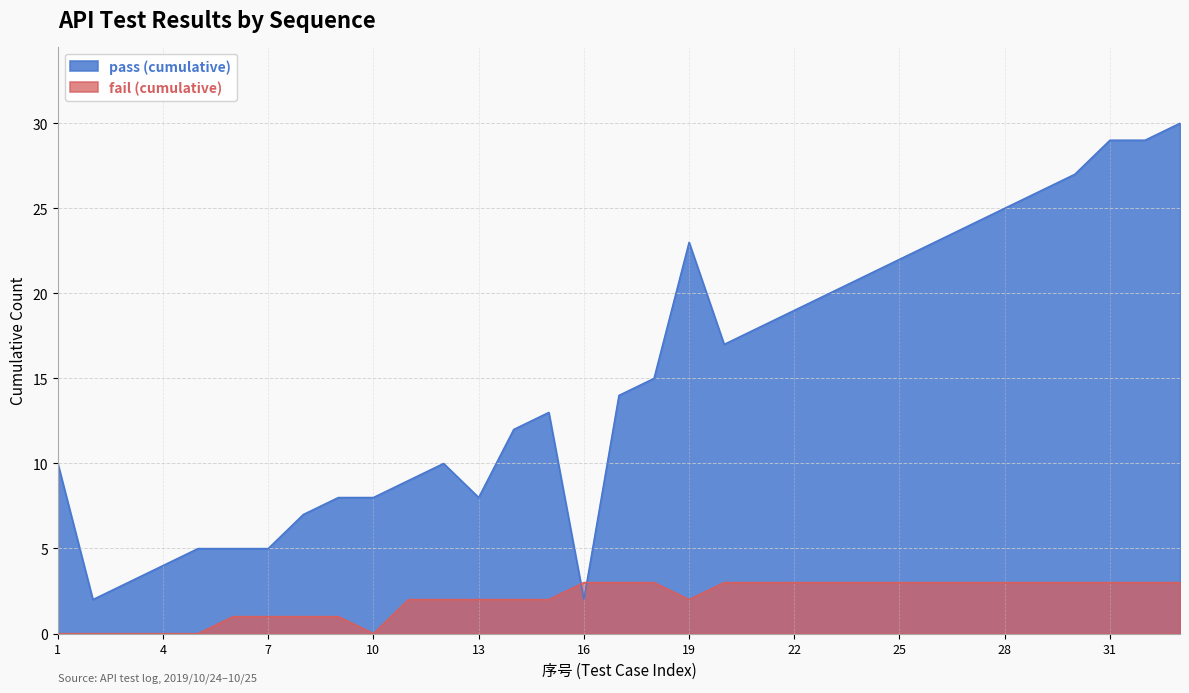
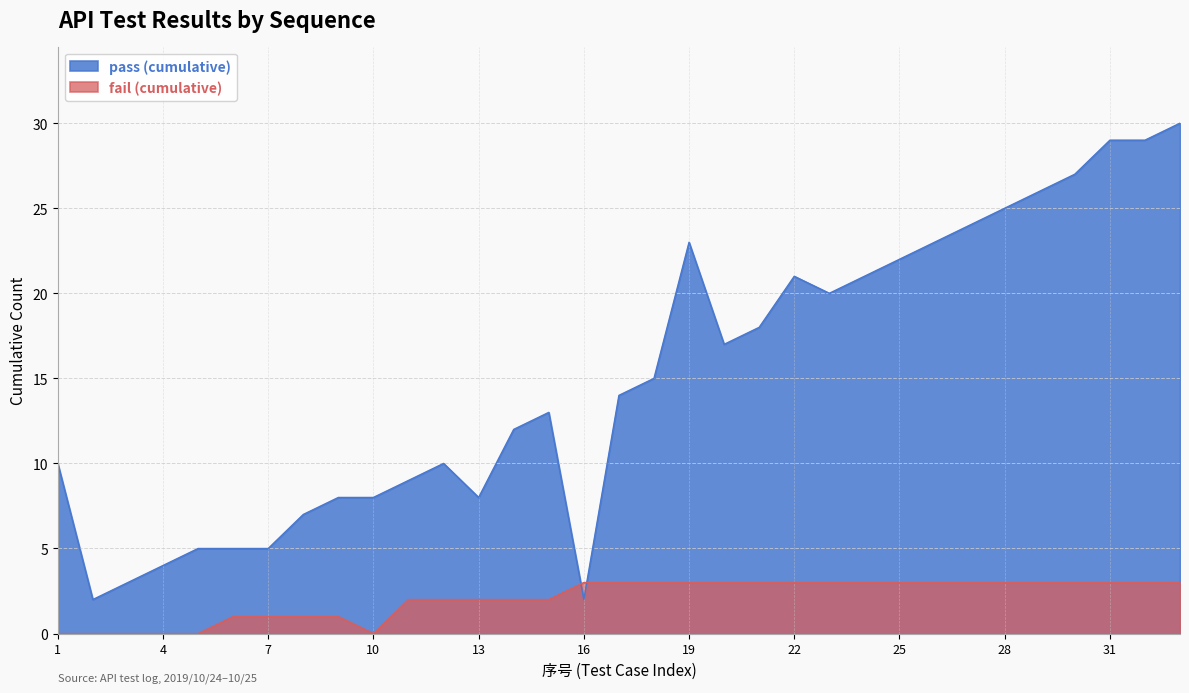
fail (cumulative), 19: 2 -> 3
pass (cumulative), 22: 19 -> 21
